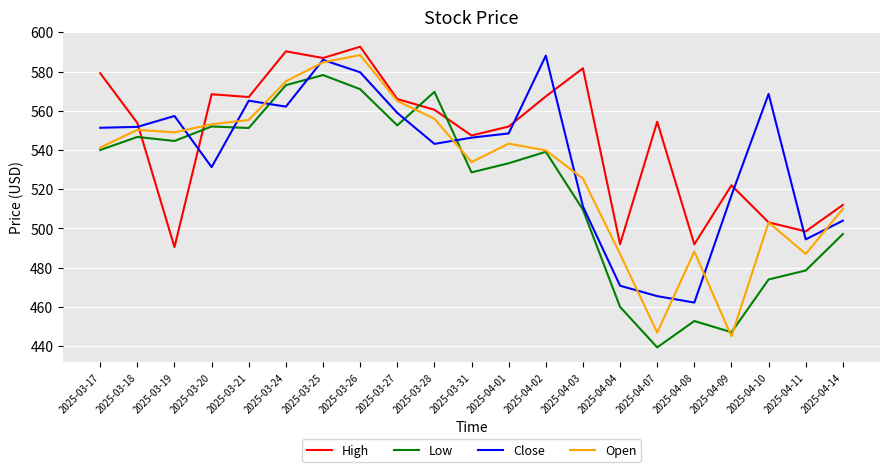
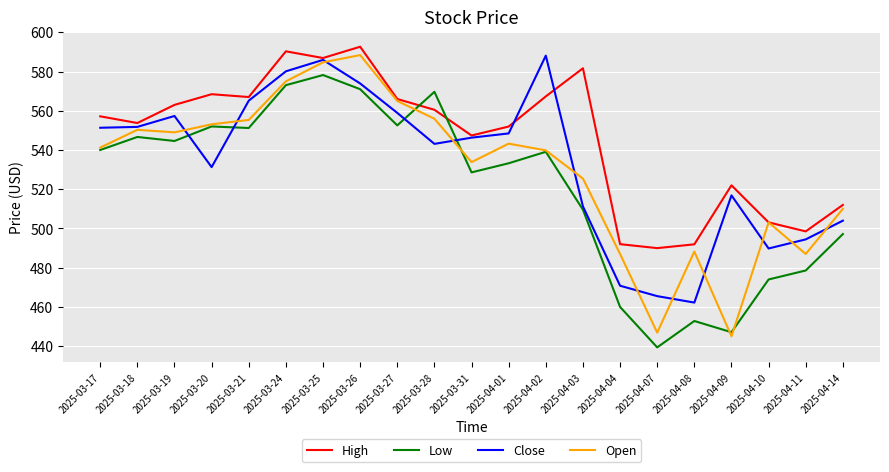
High, 2025-03-17: 579 -> 557
High, 2025-03-19: 491 -> 563
Close, 2025-03-24: 562 -> 580
Close, 2025-03-26: 580 -> 574
High, 2025-04-07: 554 -> 490
Close, 2025-04-10: 569 -> 490
